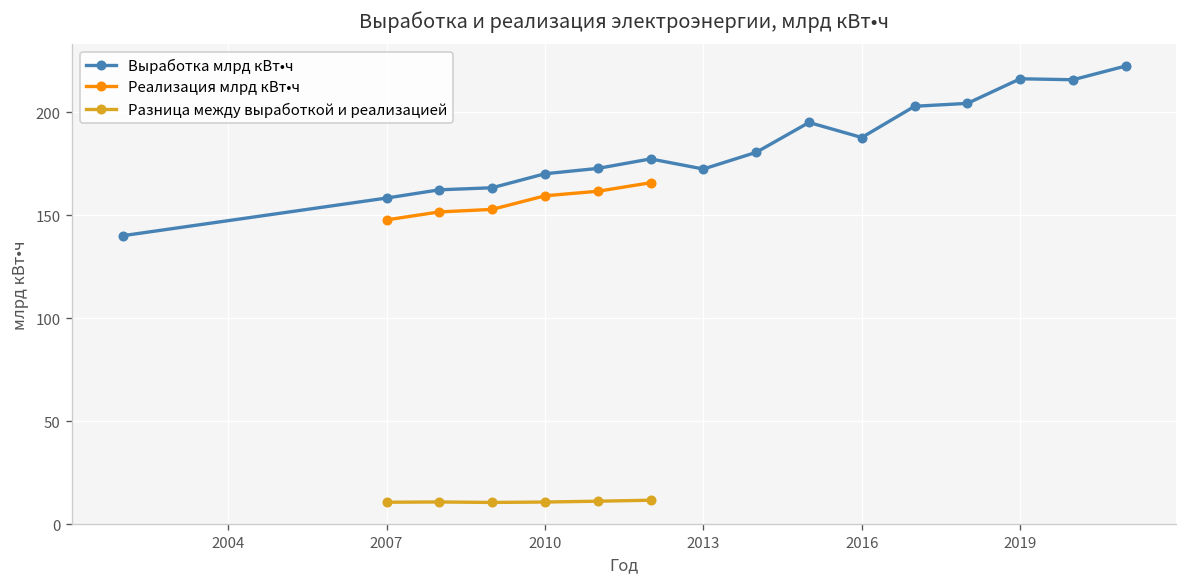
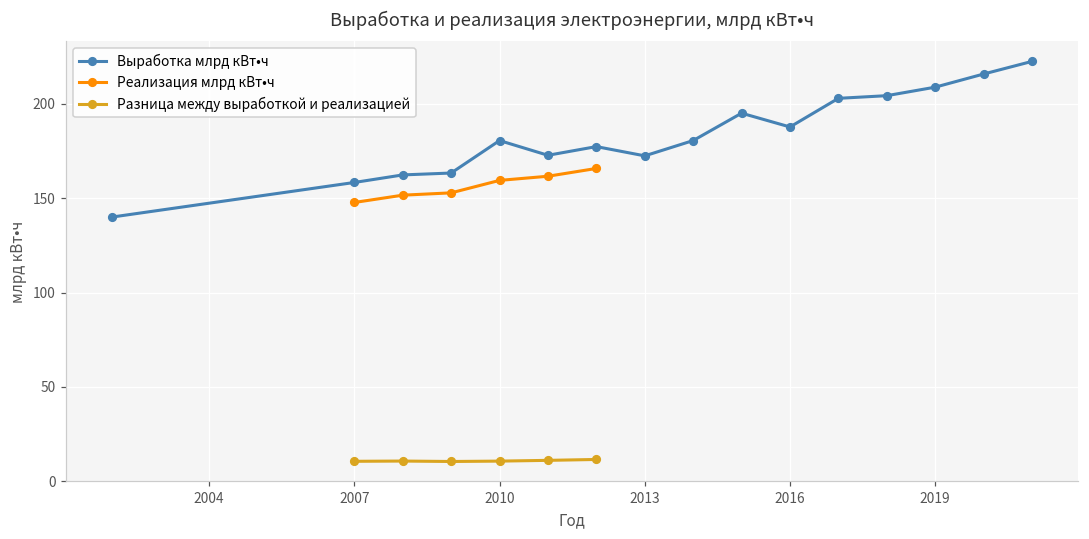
Выработка млрд кВт•ч, 2010: 170 -> 181
Выработка млрд кВт•ч, 2019: 216 -> 209
